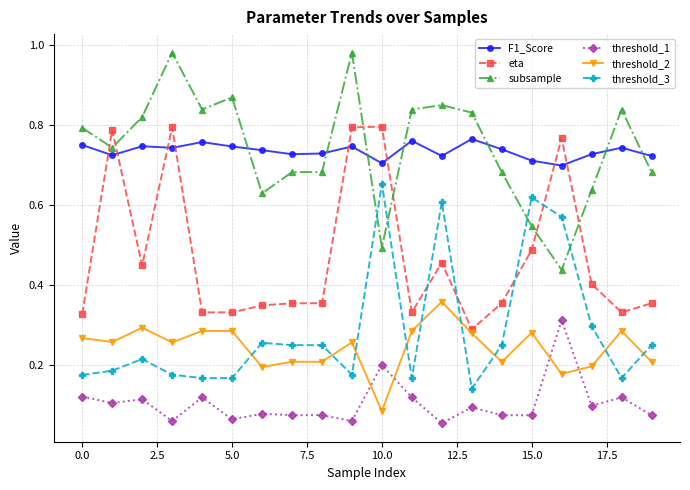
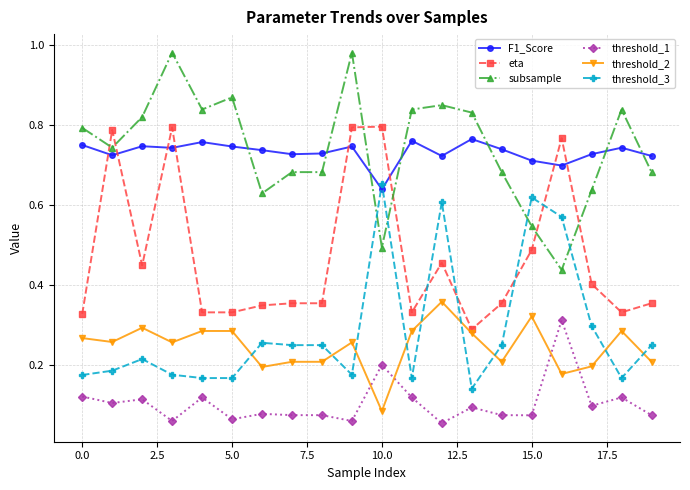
F1_Score, 10.0: 0.70 -> 0.64
threshold_2, 15.0: 0.28 -> 0.32
